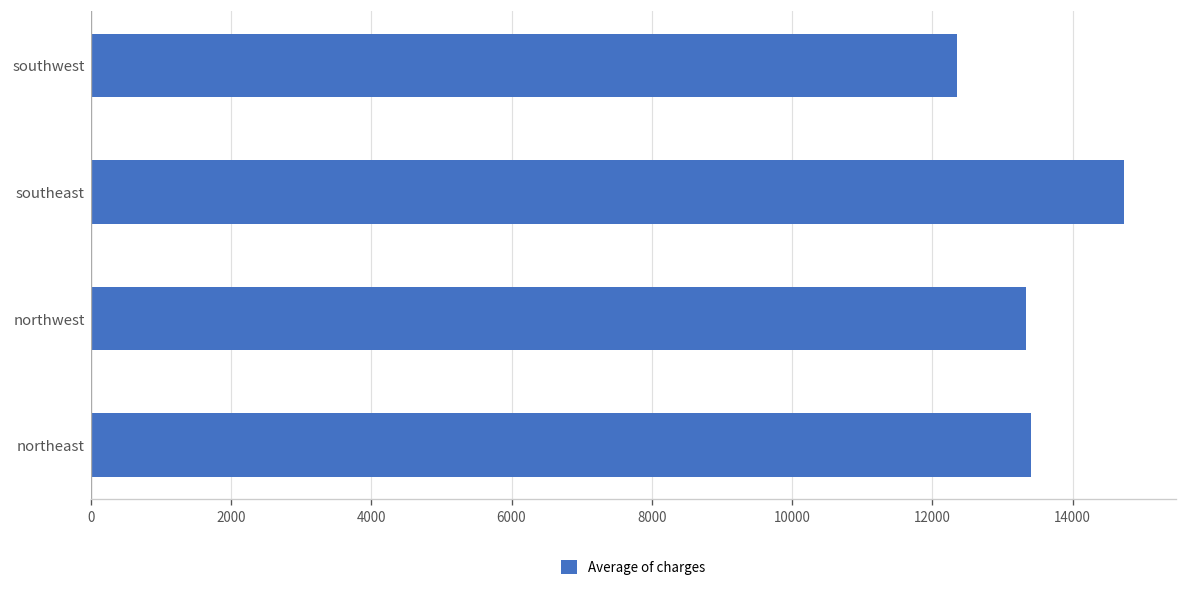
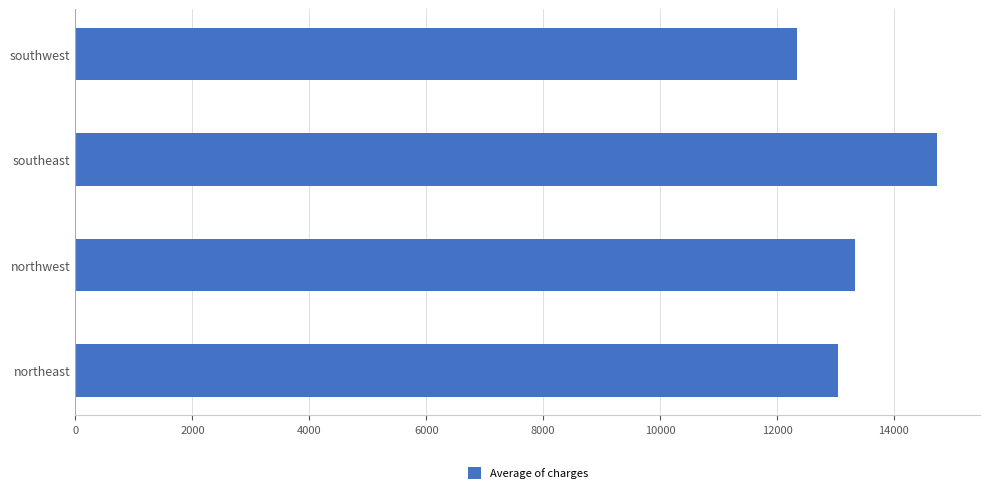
northeast: 13400 -> 13000
